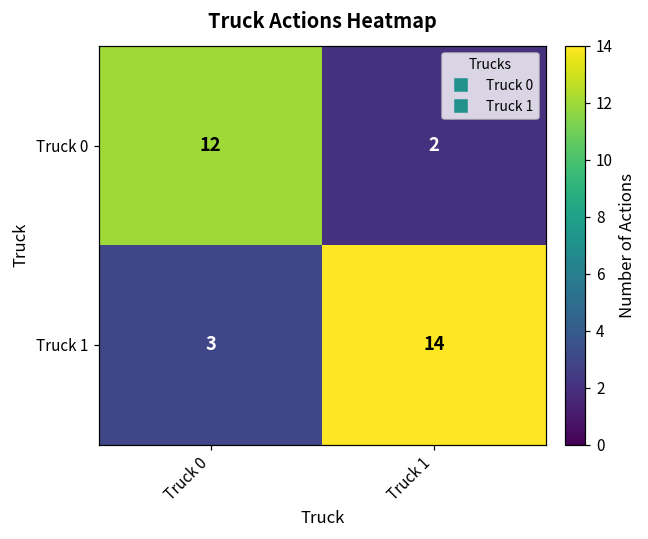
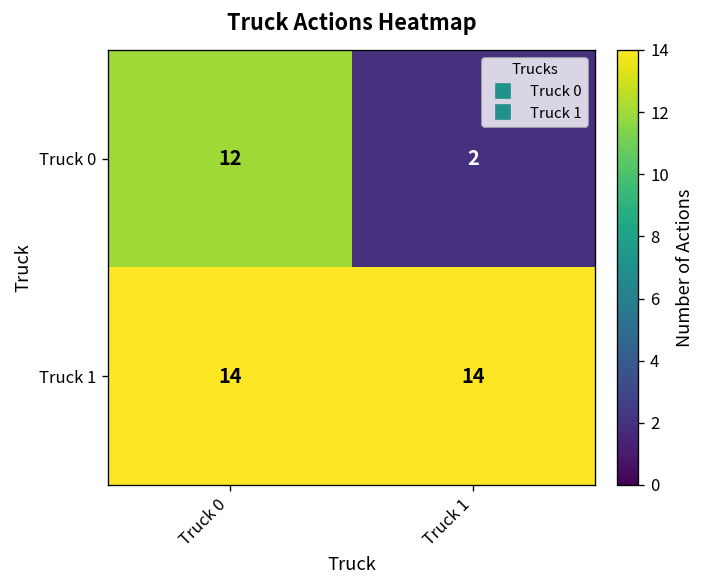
Truck 1, Truck 0: 3 -> 14
